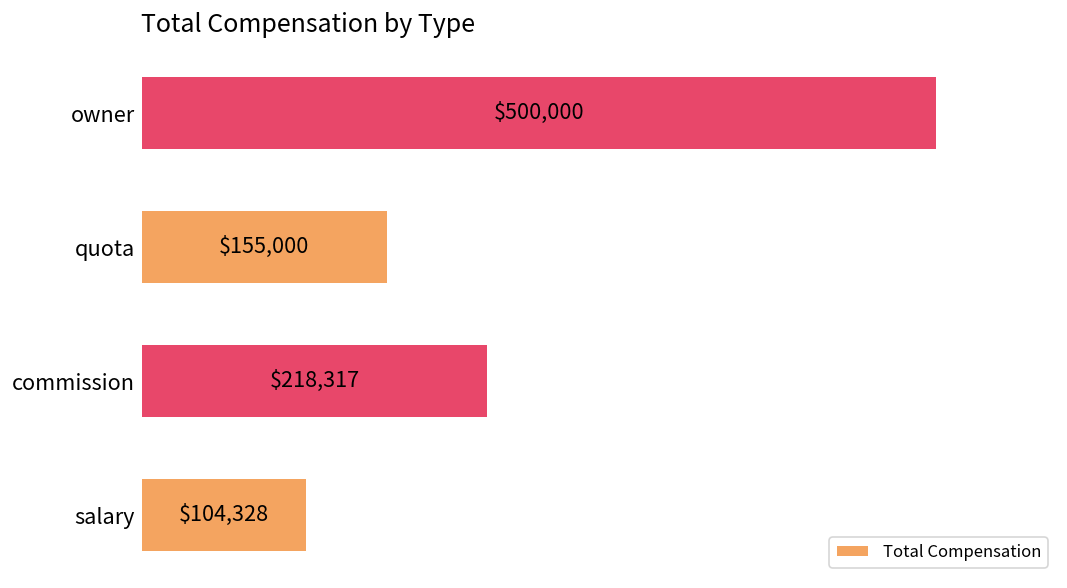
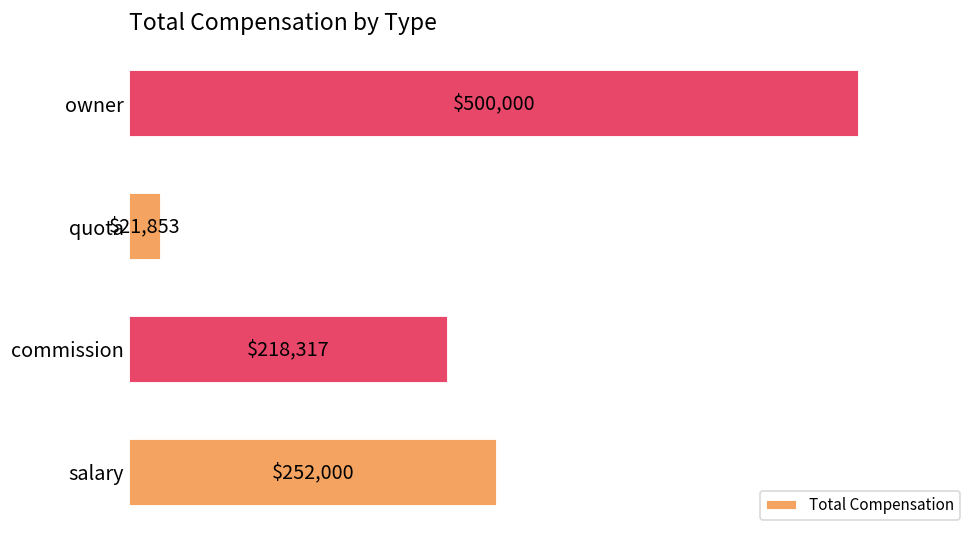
quota: $155,000 -> $21,853
salary: $104,328 -> $252,000
